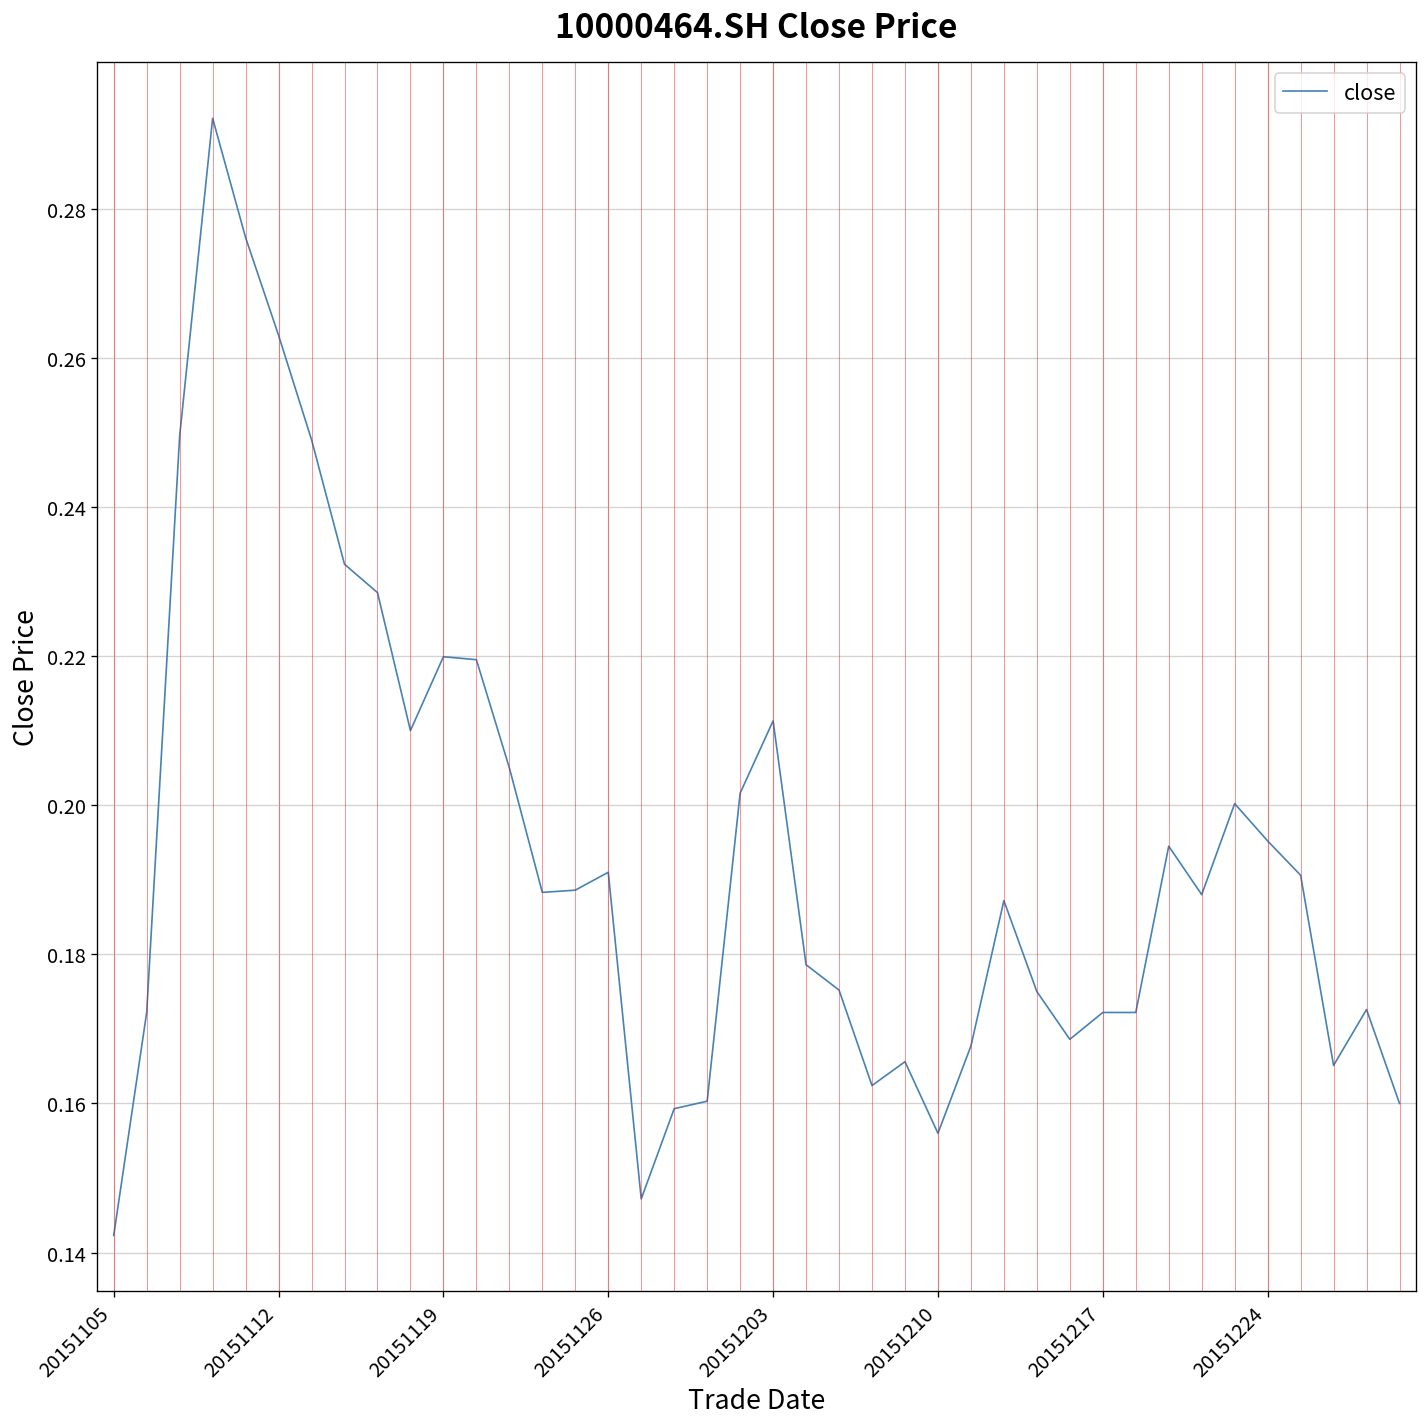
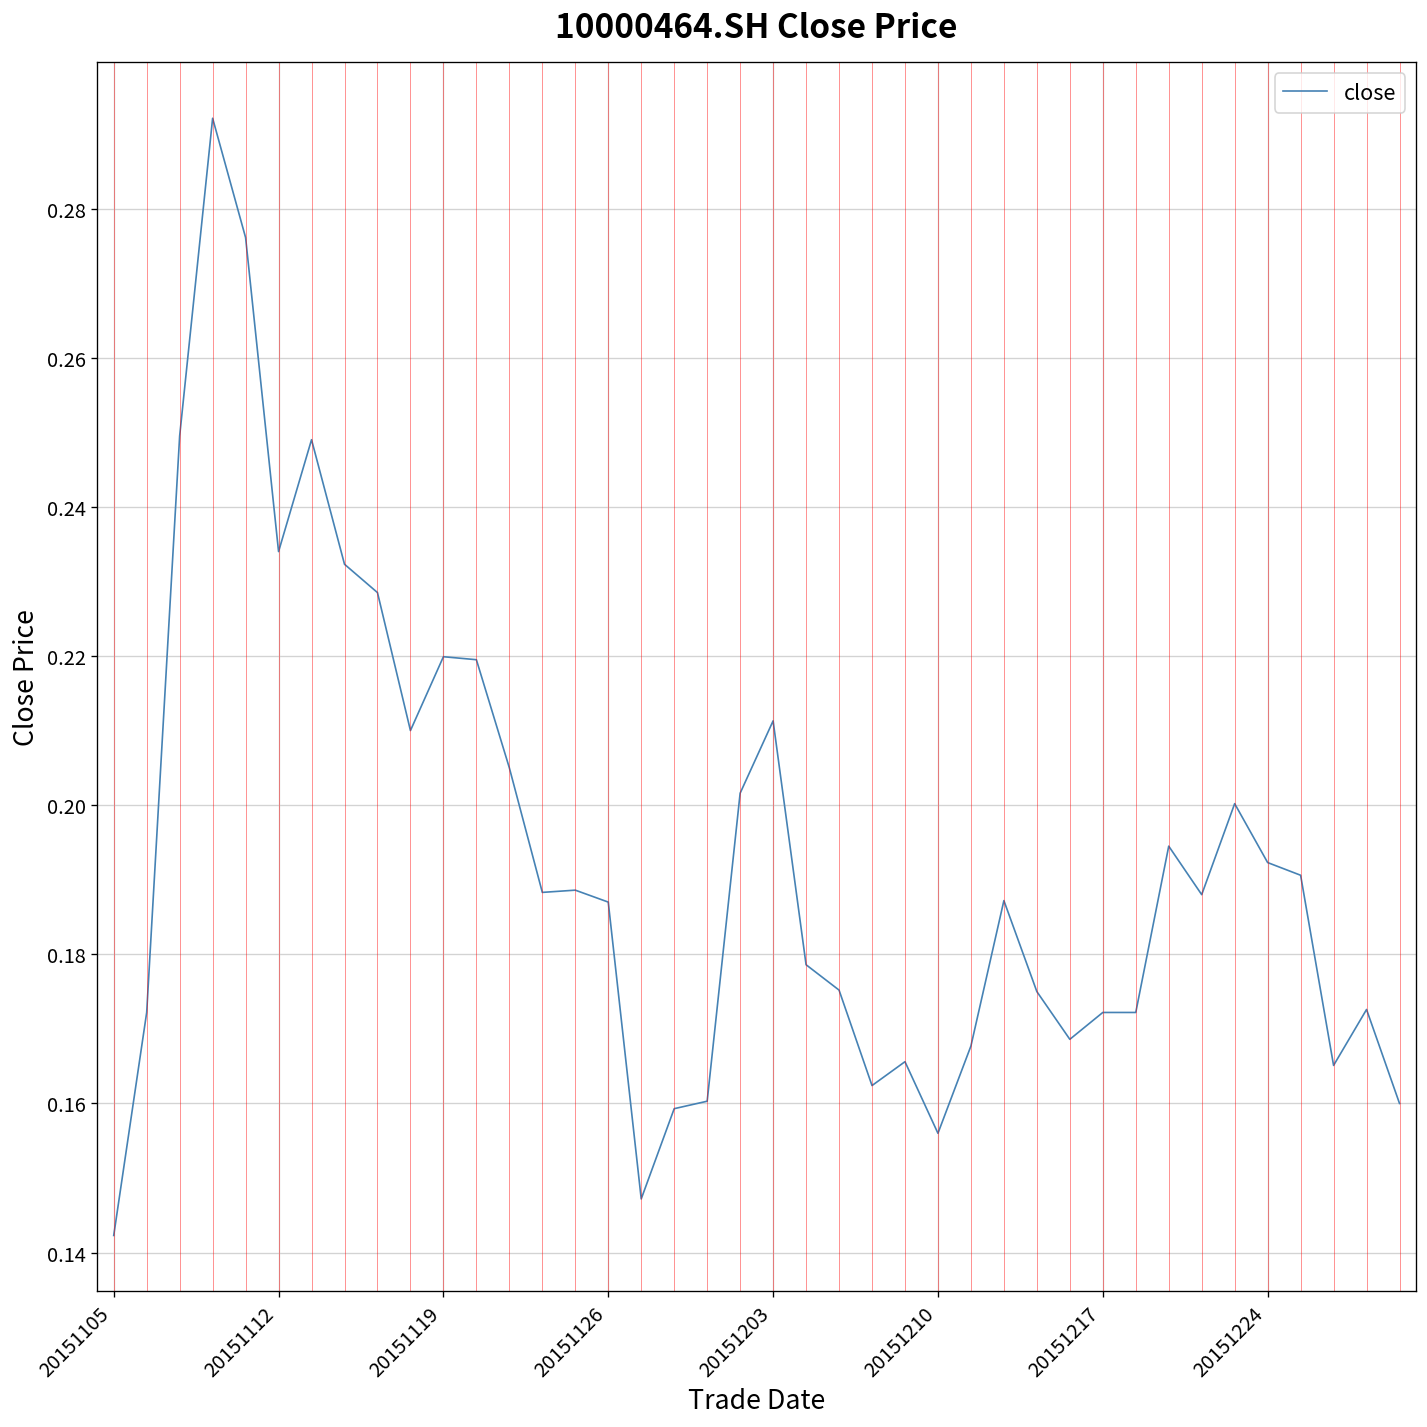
20151112: 0.263 -> 0.234
20151126: 0.191 -> 0.187
20151224: 0.195 -> 0.192
